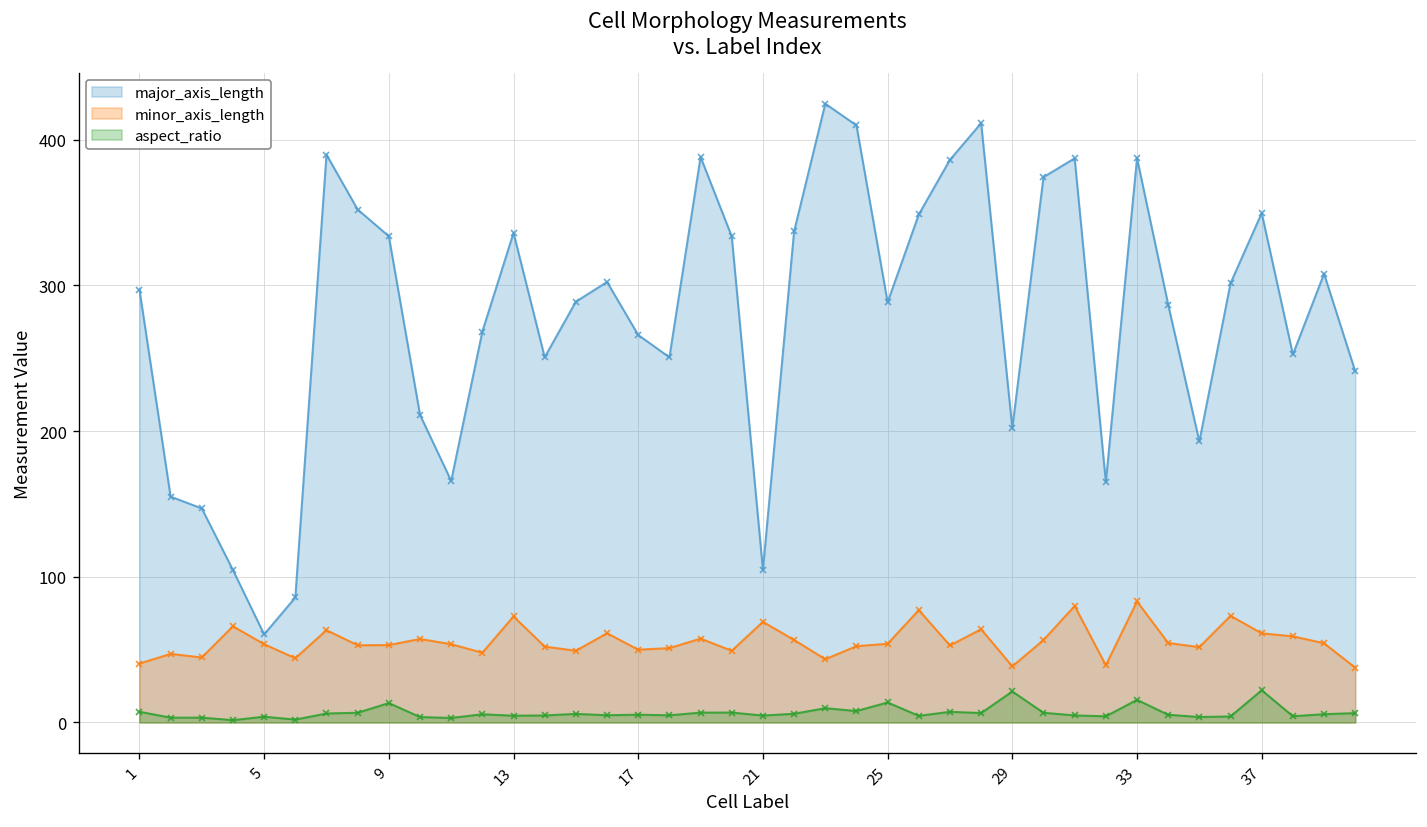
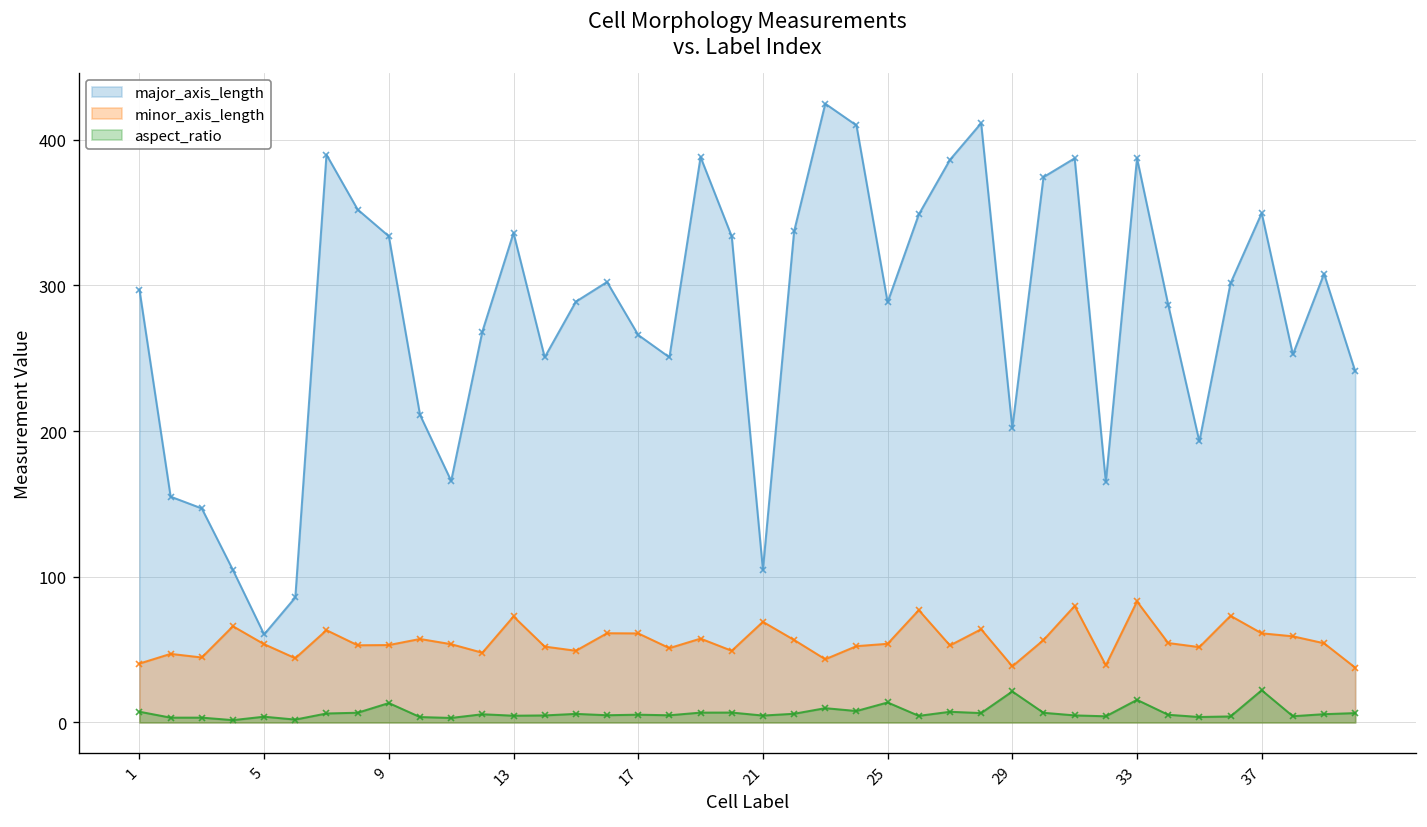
minor_axis_length, 17: 50 -> 61
